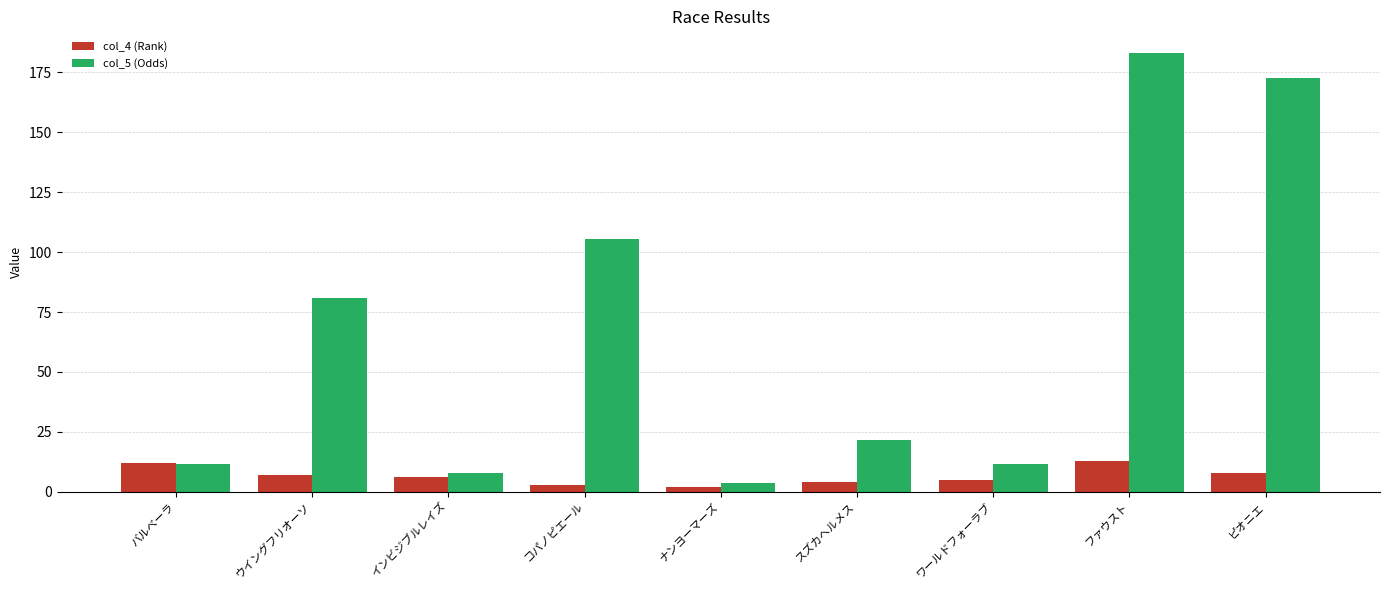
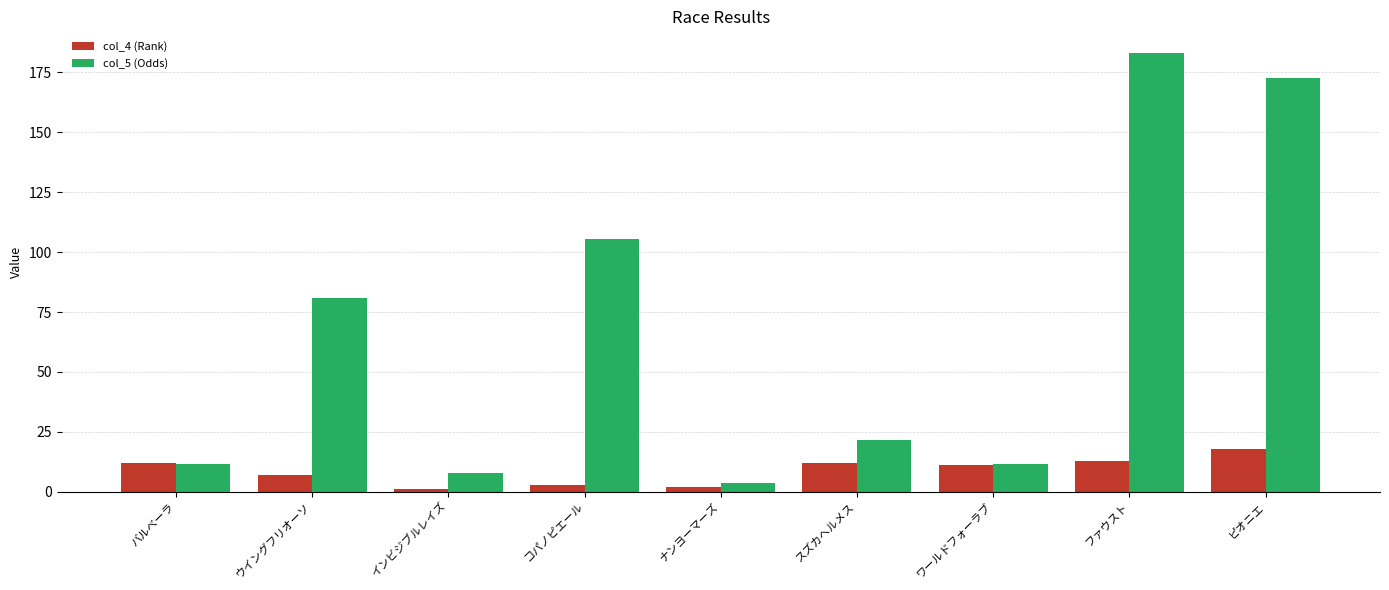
col_4 (Rank), インビジブルレイズ: 6 -> 1
col_4 (Rank), スズカヘルメス: 4 -> 12
col_4 (Rank), ワールドフォーラブ: 5 -> 11
col_4 (Rank), ピオニエ: 8 -> 18
